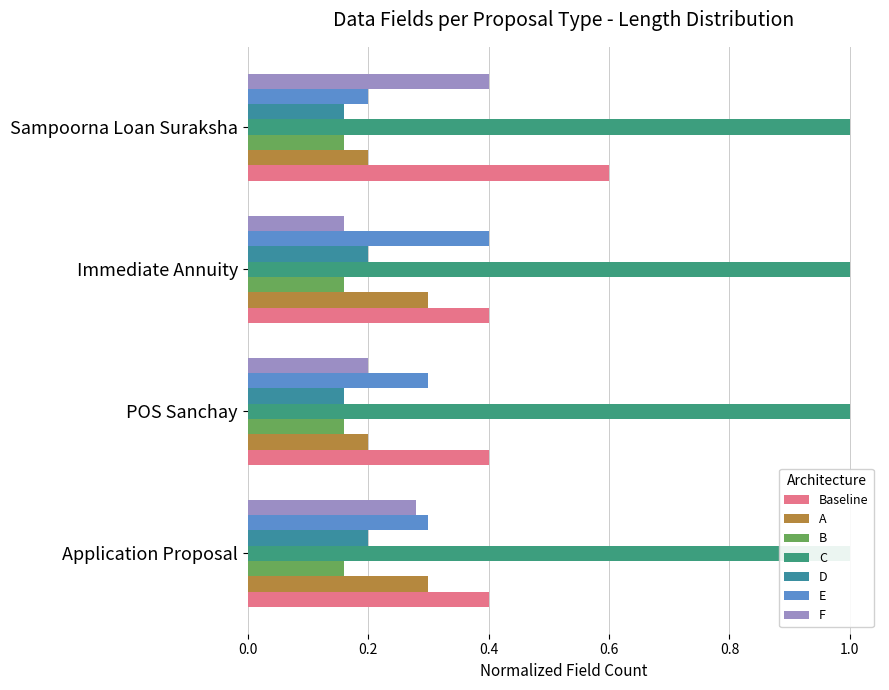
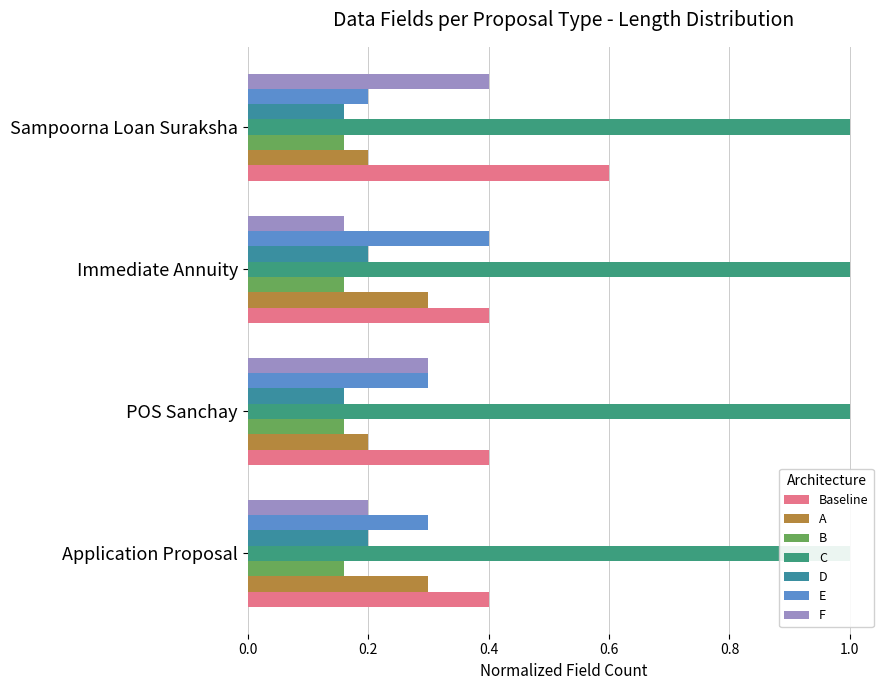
F, POS Sanchay: 0.20 -> 0.30
F, Application Proposal: 0.28 -> 0.20
